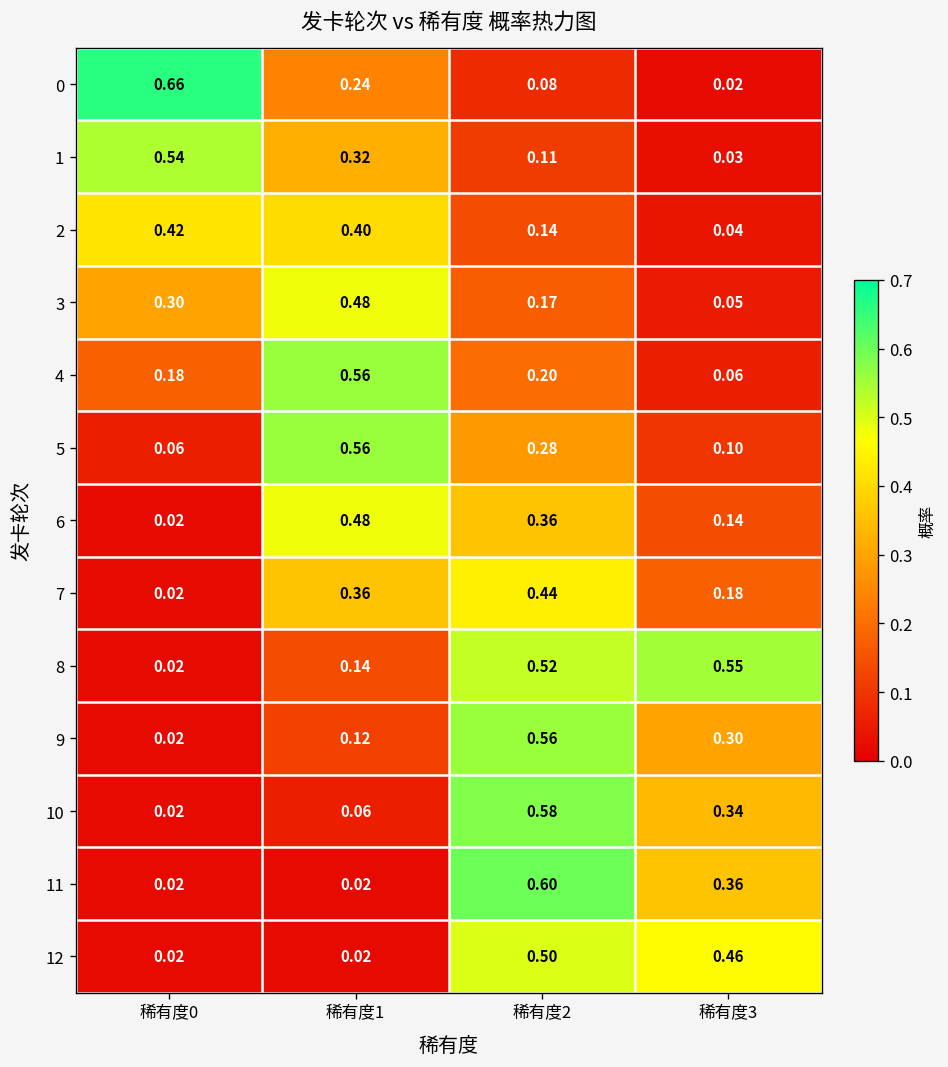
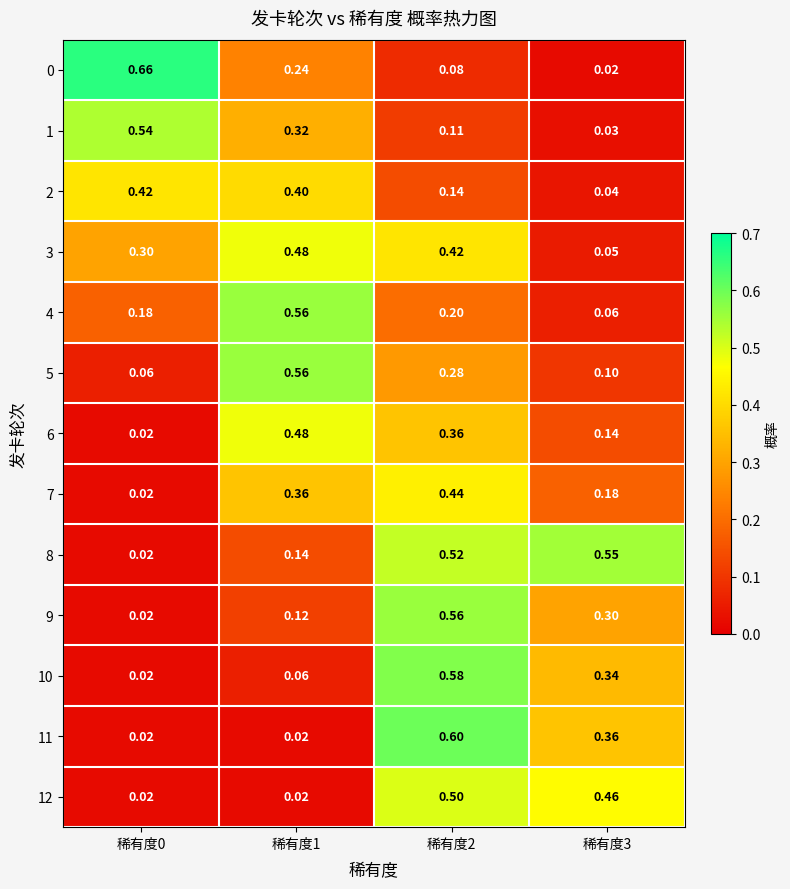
3, 稀有度2: 0.17 -> 0.42
